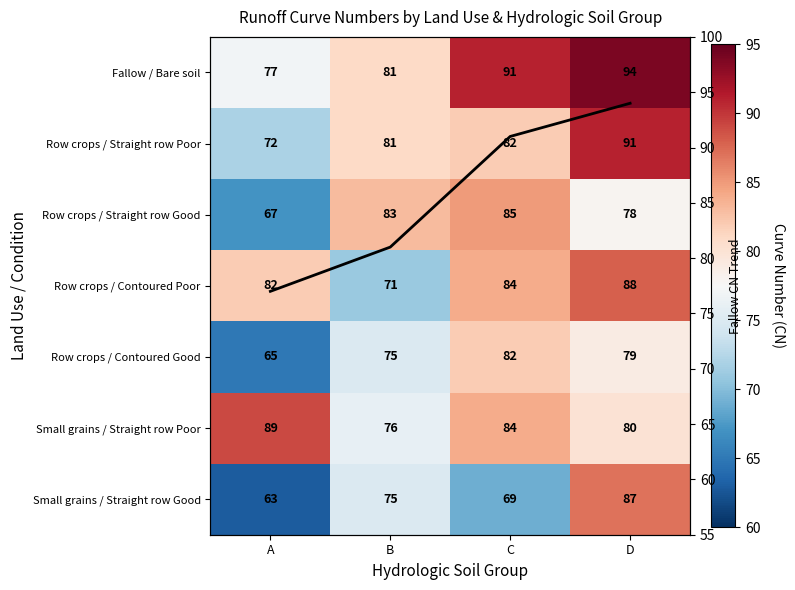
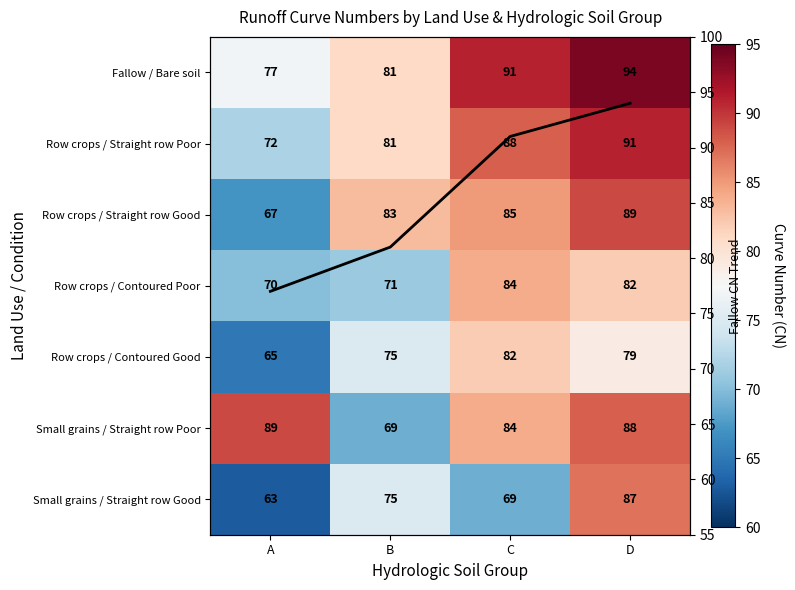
Row crops / Straight row Poor, C: 82 -> 88
Row crops / Straight row Good, D: 78 -> 89
Row crops / Contoured Poor, A: 82 -> 70
Row crops / Contoured Poor, D: 88 -> 82
Small grains / Straight row Poor, B: 76 -> 69
Small grains / Straight row Poor, D: 80 -> 88
